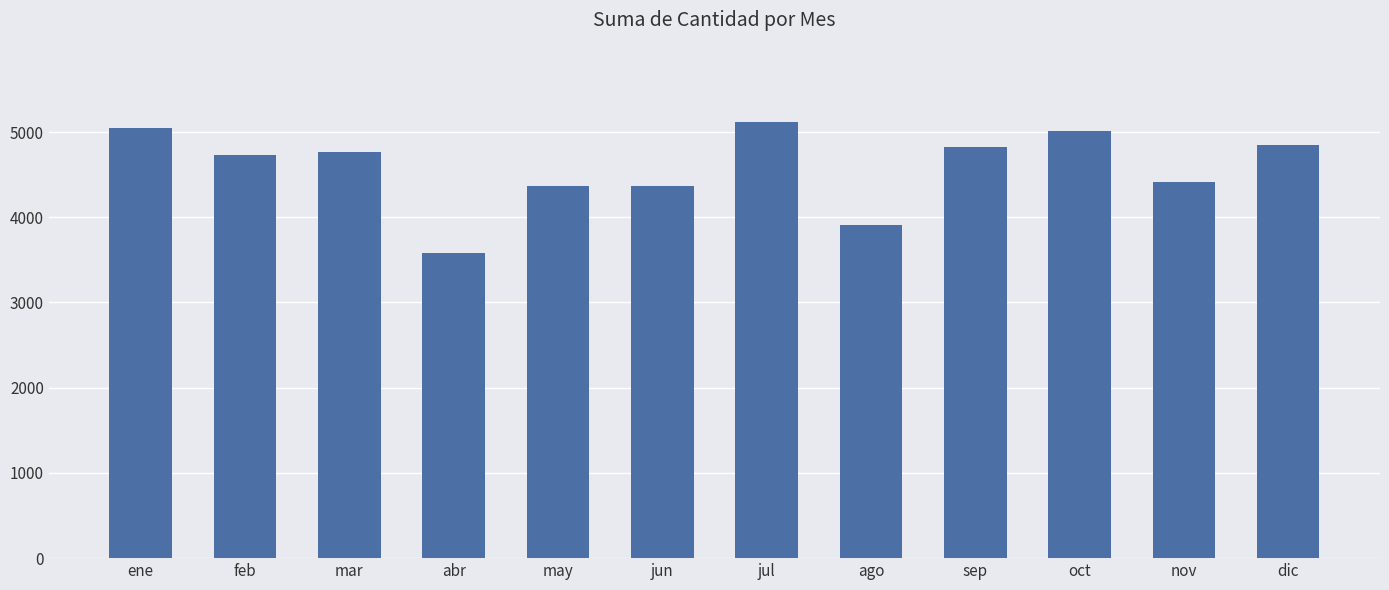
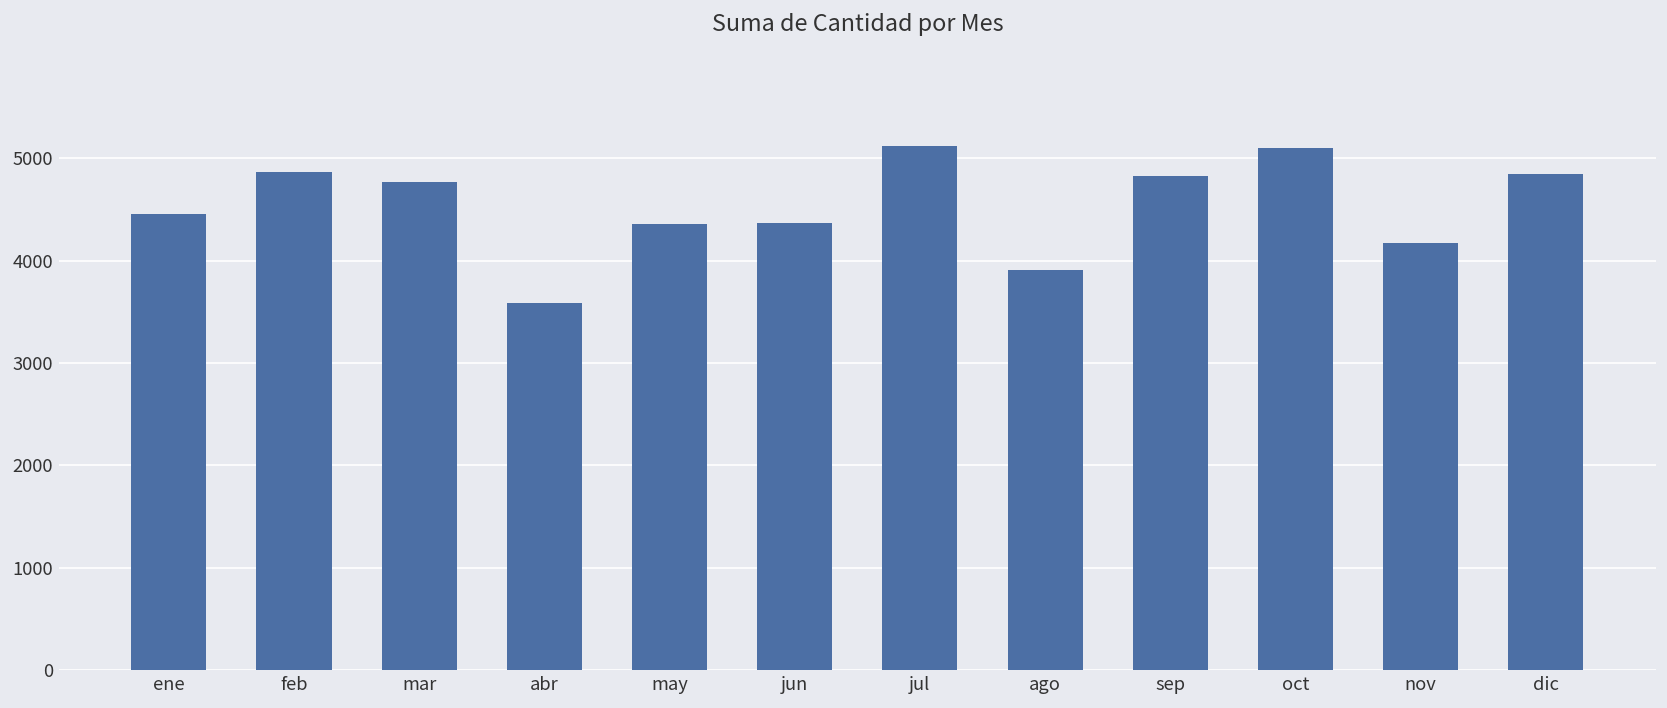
ene: 5000 -> 4500
feb: 4700 -> 4900
oct: 5000 -> 5100
nov: 4400 -> 4200
